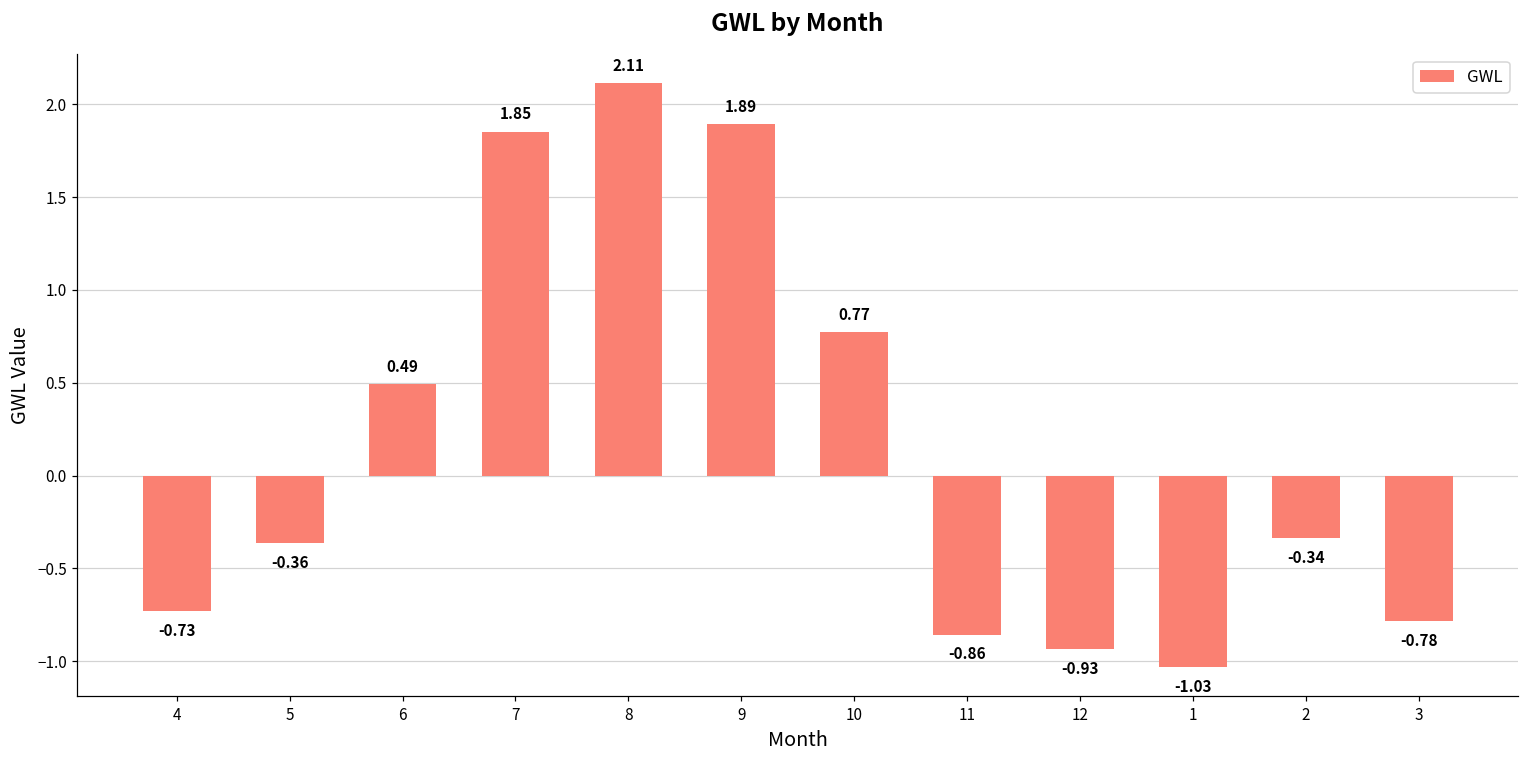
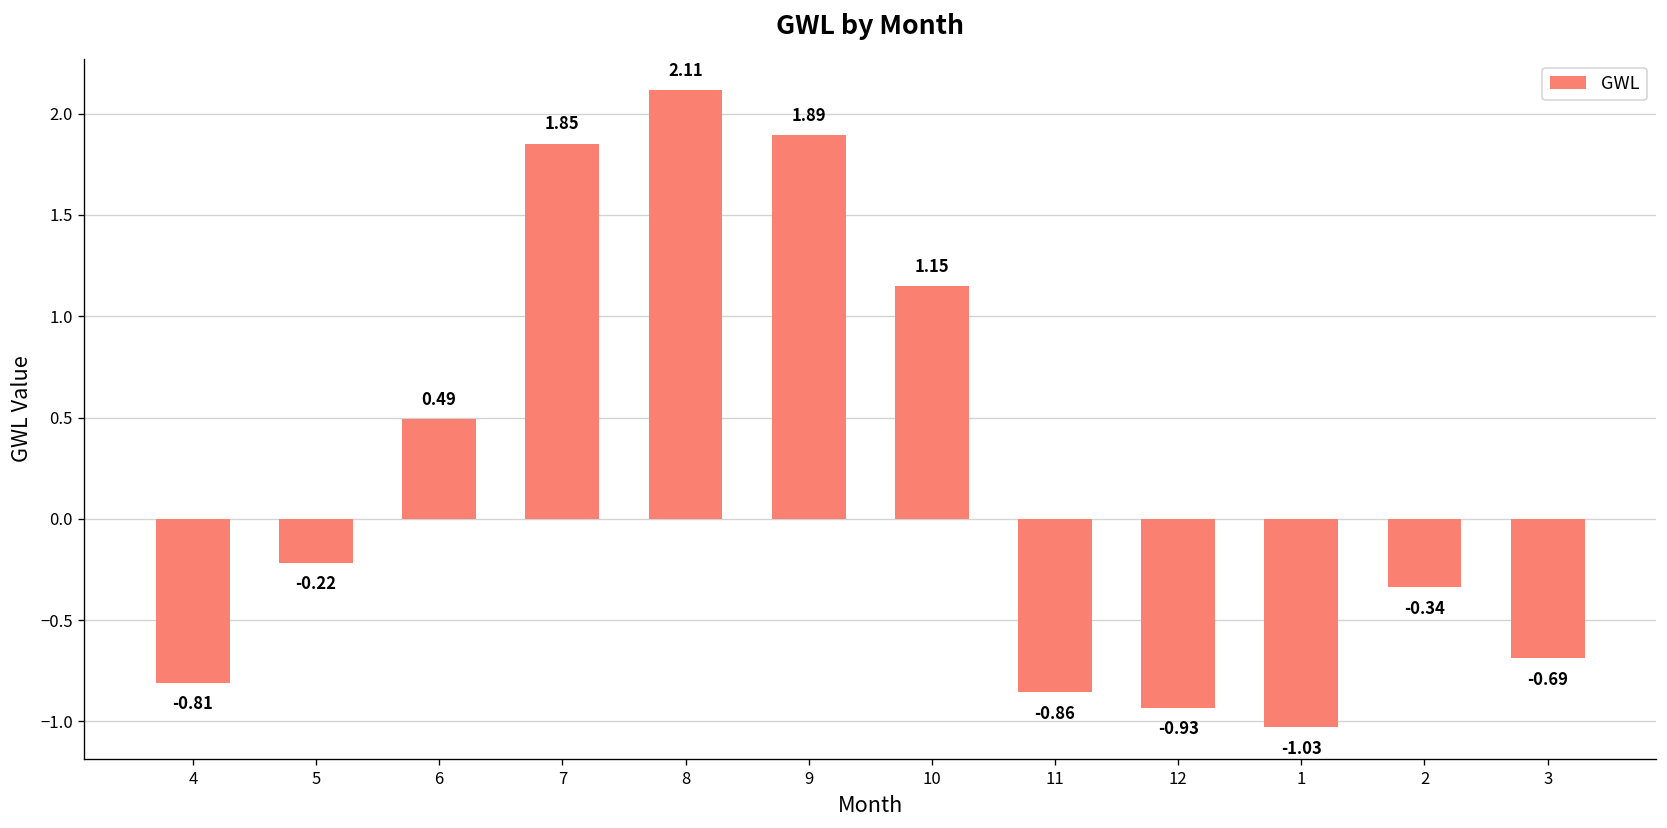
4: -0.73 -> -0.81
5: -0.36 -> -0.22
10: 0.77 -> 1.15
3: -0.78 -> -0.69
